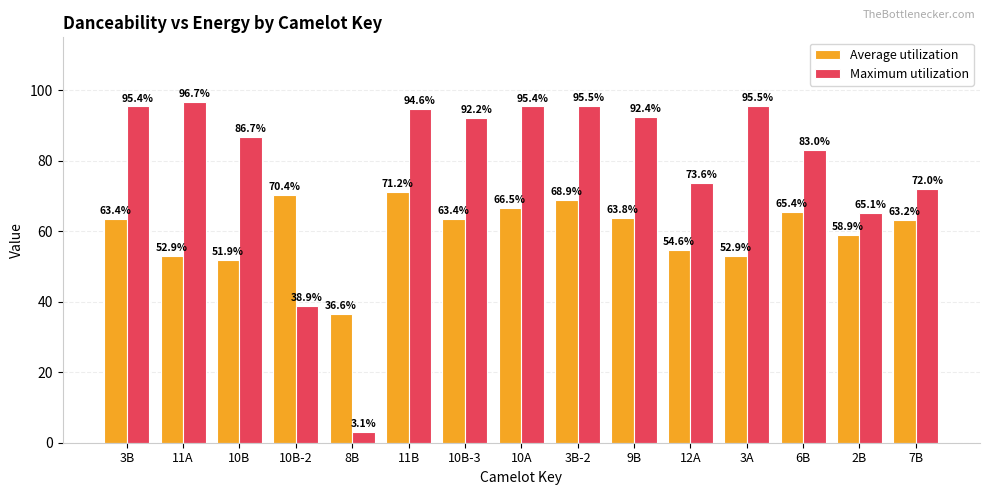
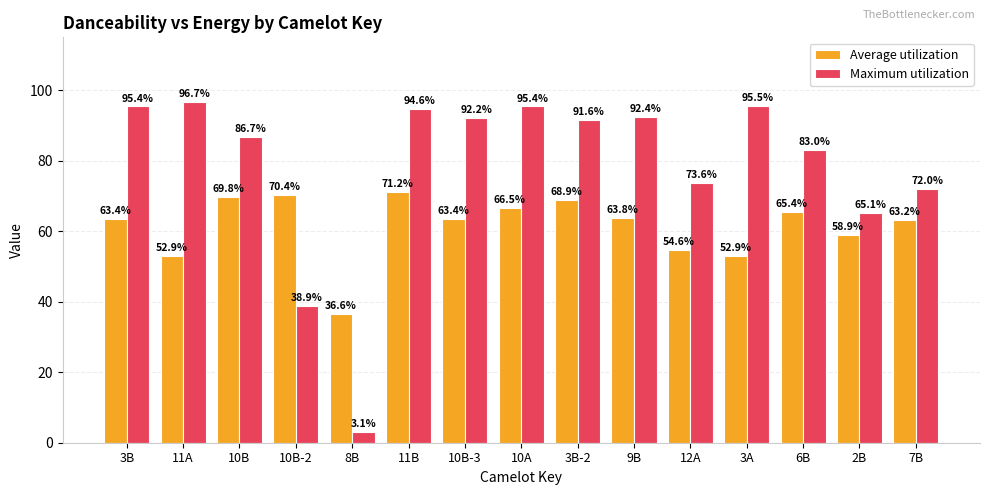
Average utilization, 10B: 51.9% -> 69.8%
Maximum utilization, 3B-2: 95.5% -> 91.6%
